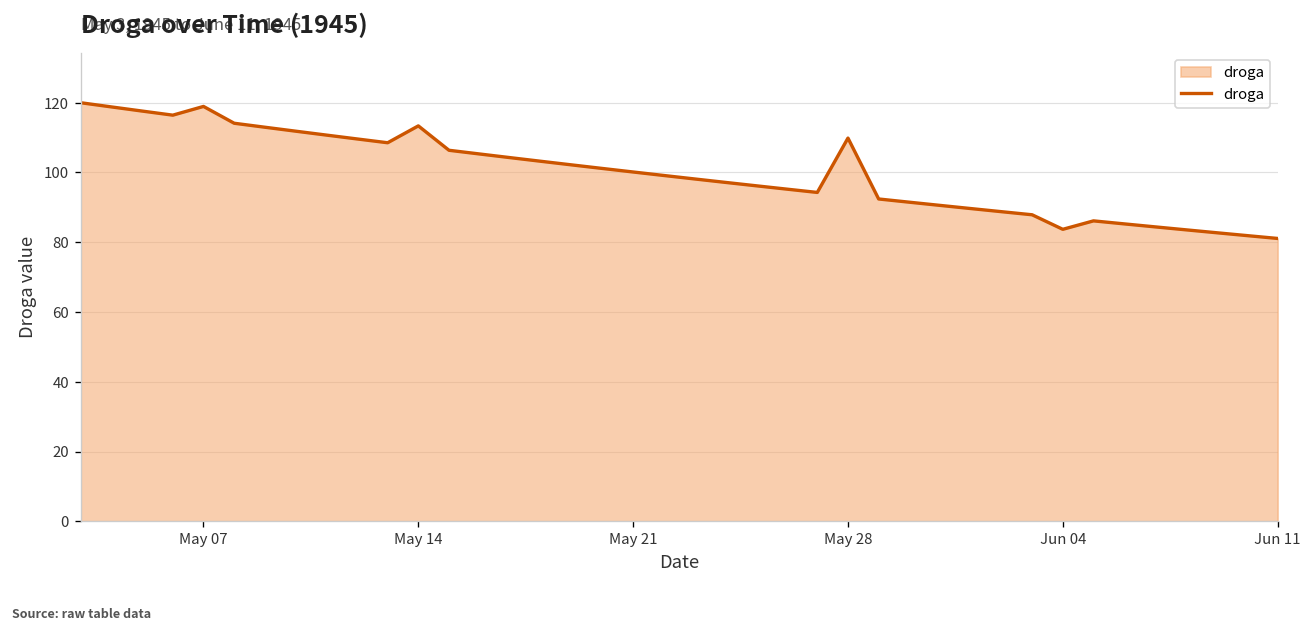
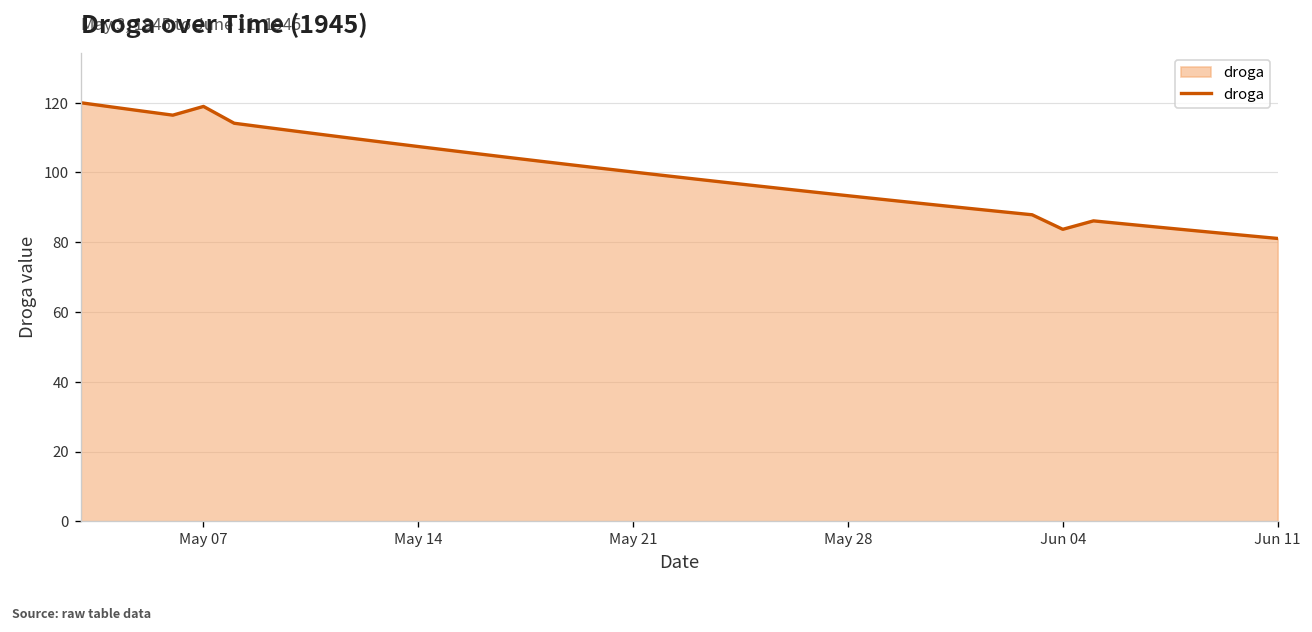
May 14: 113 -> 107
May 28: 110 -> 93
